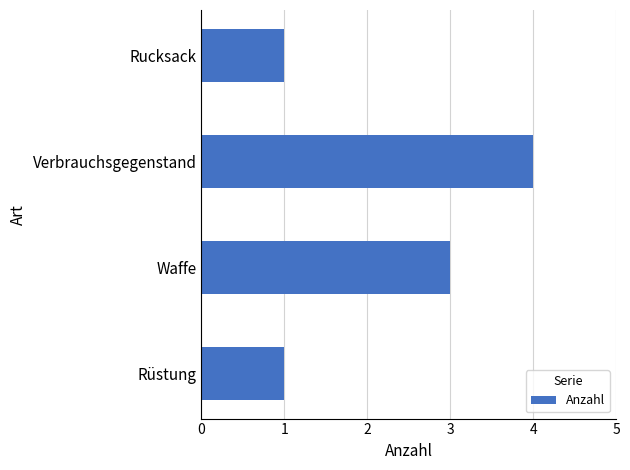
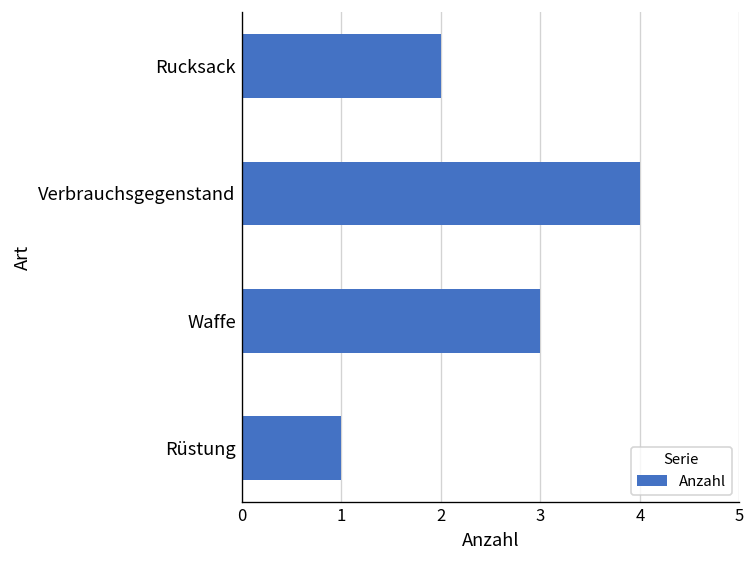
Rucksack: 1 -> 2
